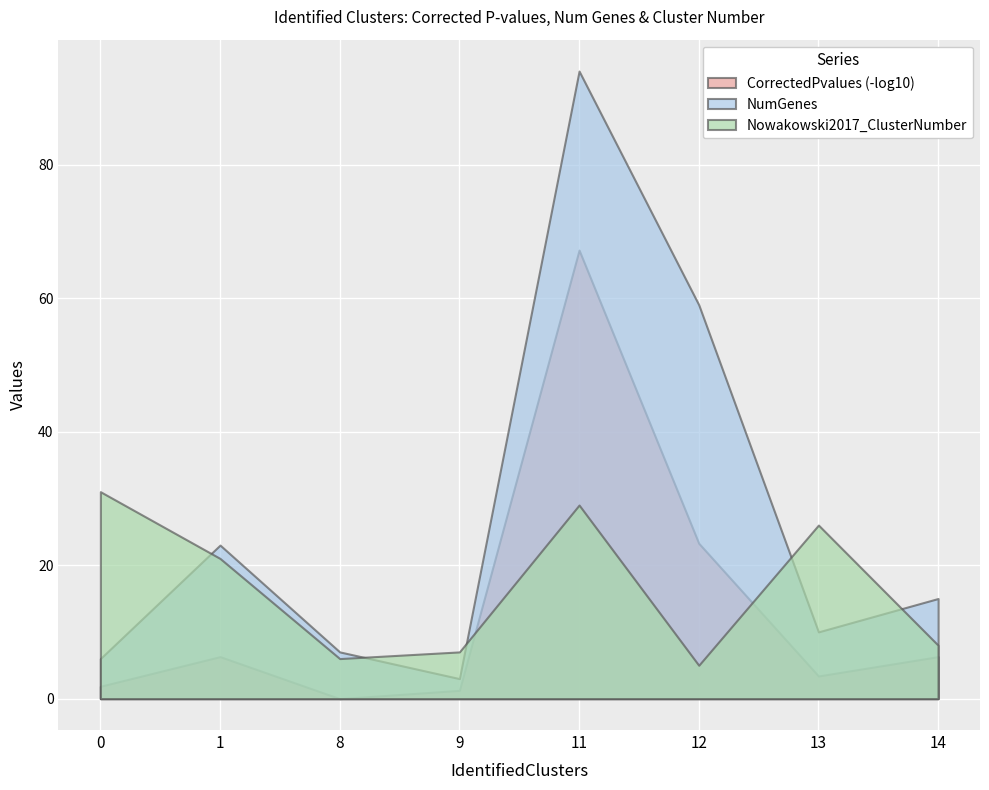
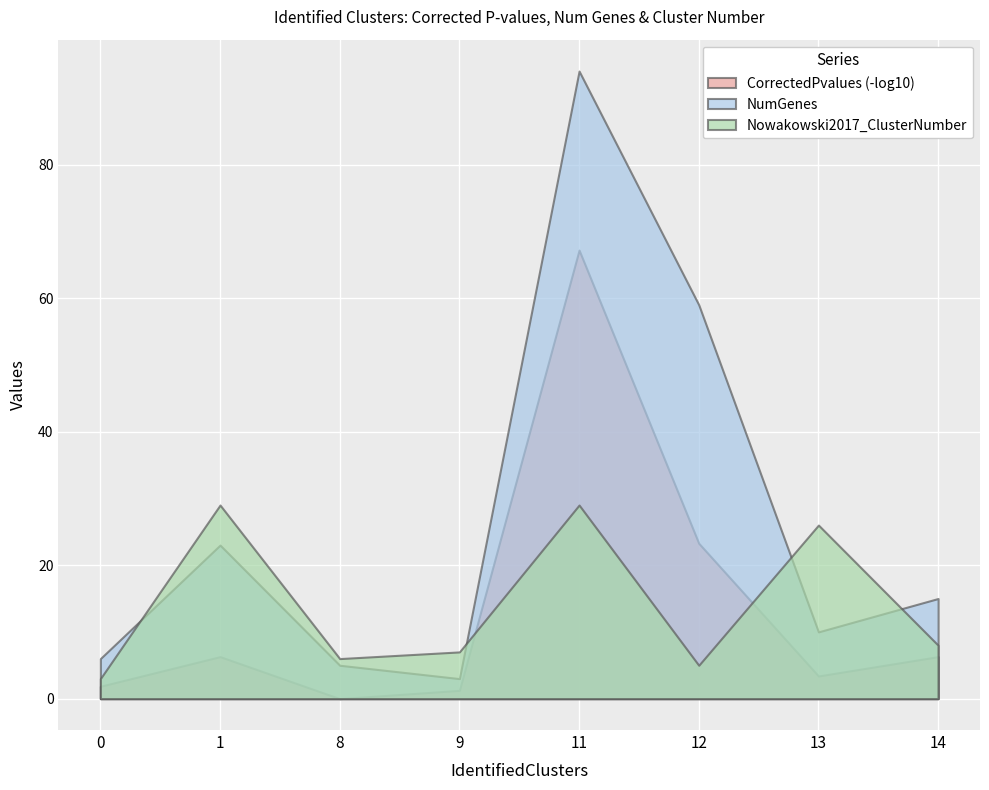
Nowakowski2017_ClusterNumber, 0: 31 -> 3
Nowakowski2017_ClusterNumber, 1: 21 -> 29
NumGenes, 8: 7 -> 5
